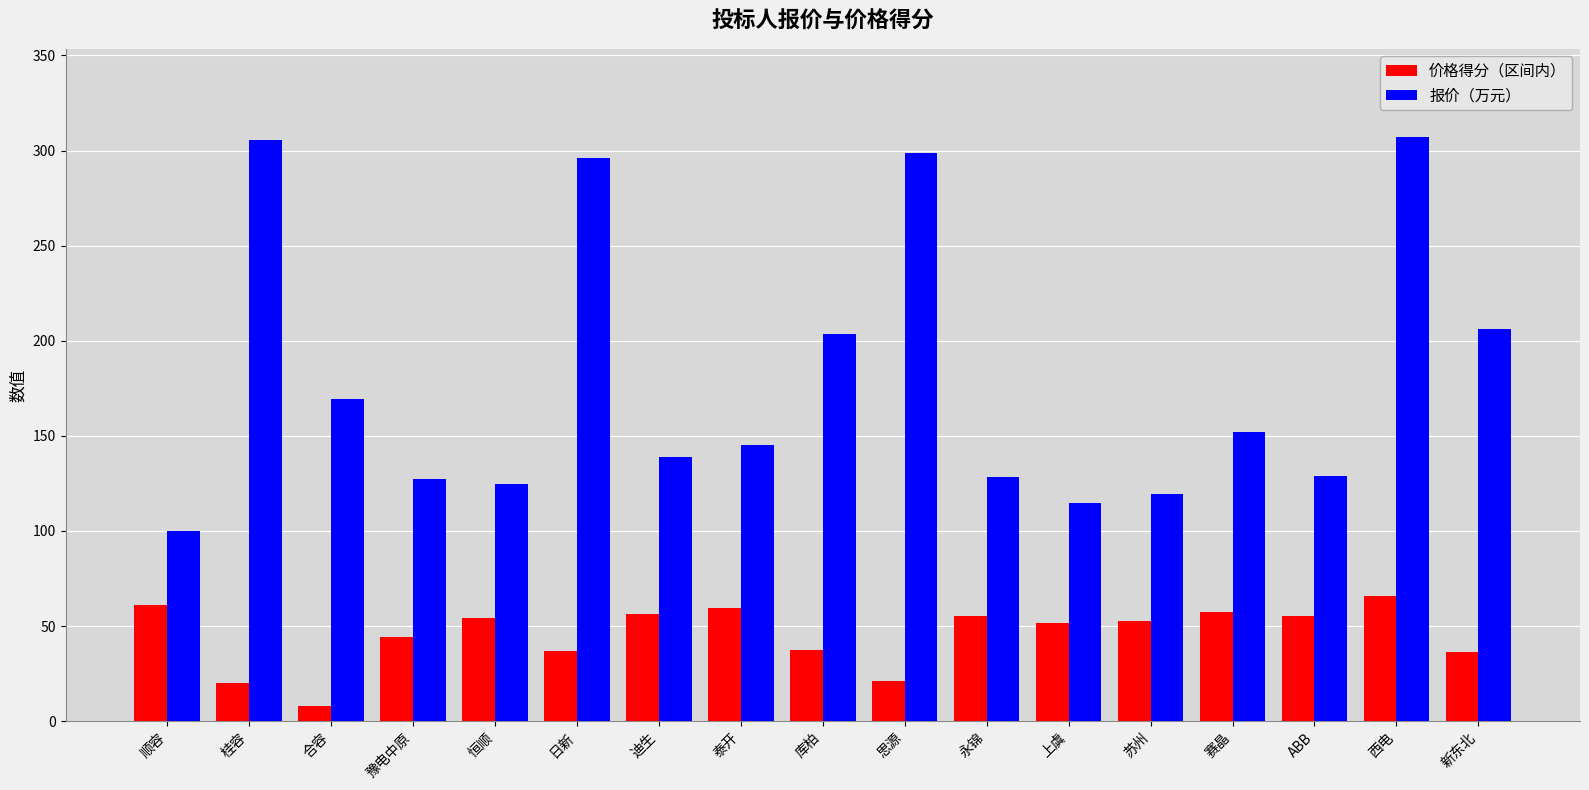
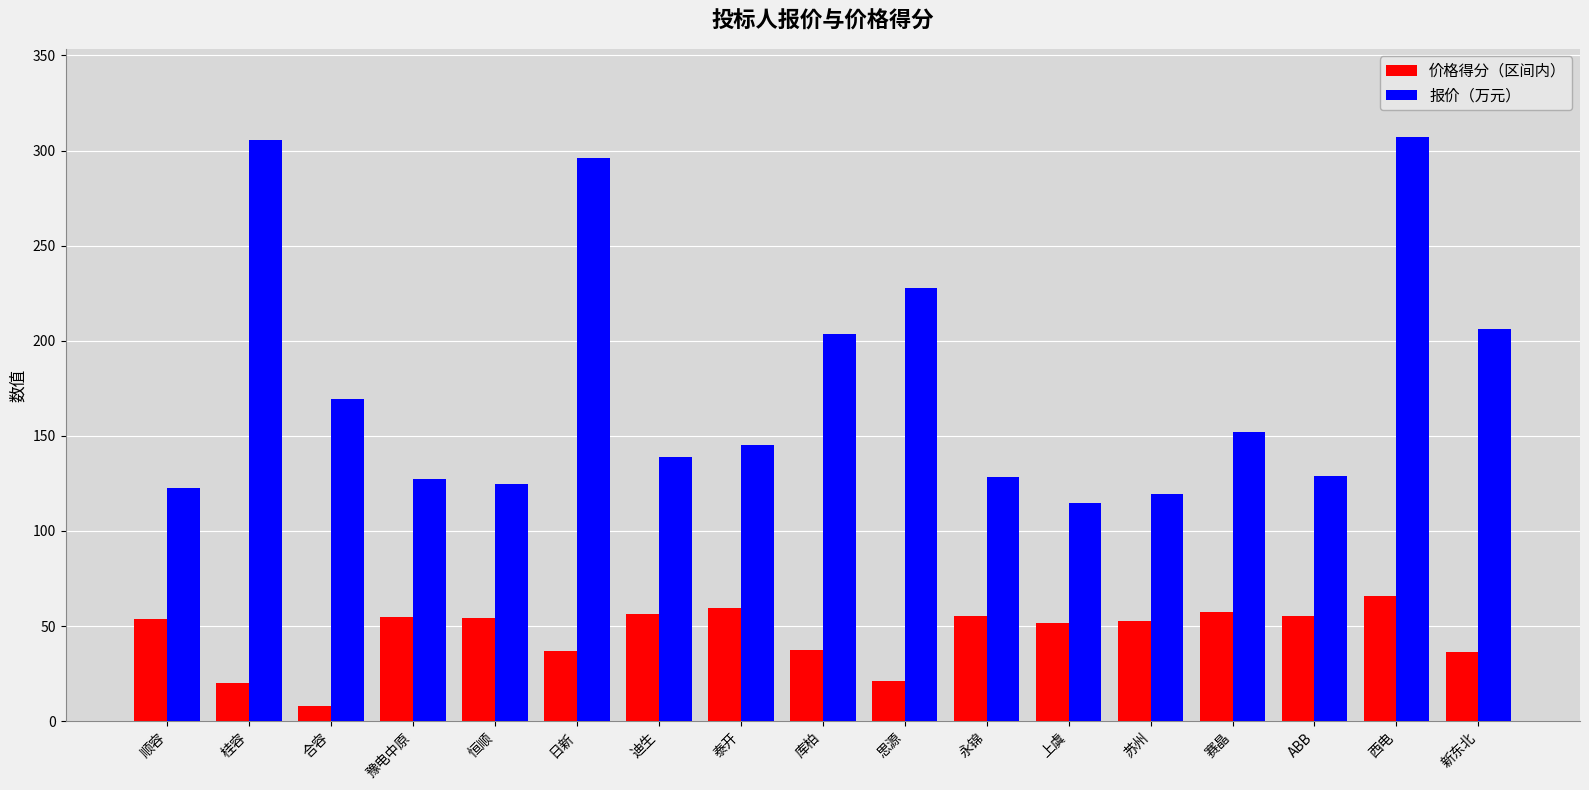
价格得分（区间内）, 顺容: 61 -> 54
报价（万元）, 顺容: 100 -> 123
价格得分（区间内）, 豫电中原: 44 -> 55
报价（万元）, 思源: 299 -> 228
